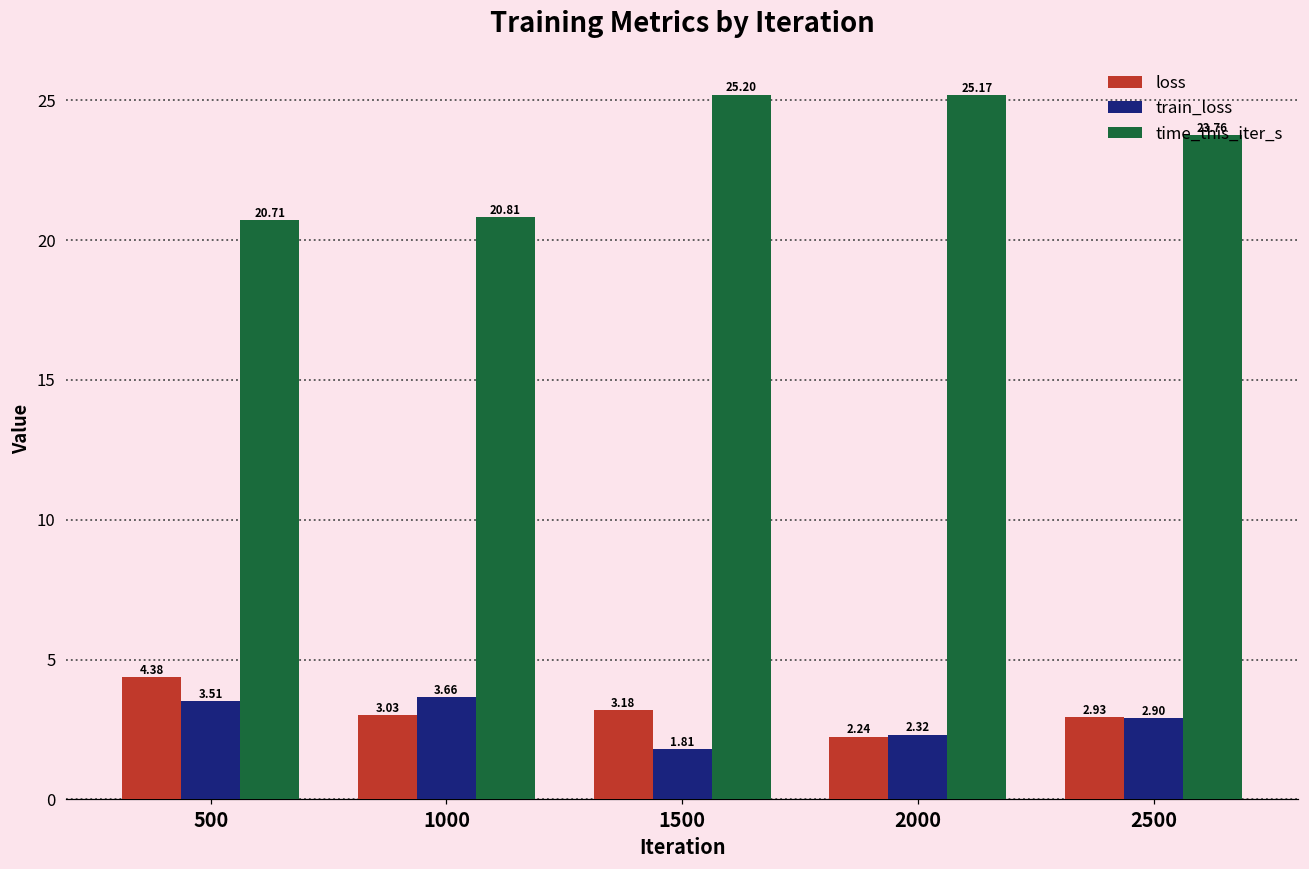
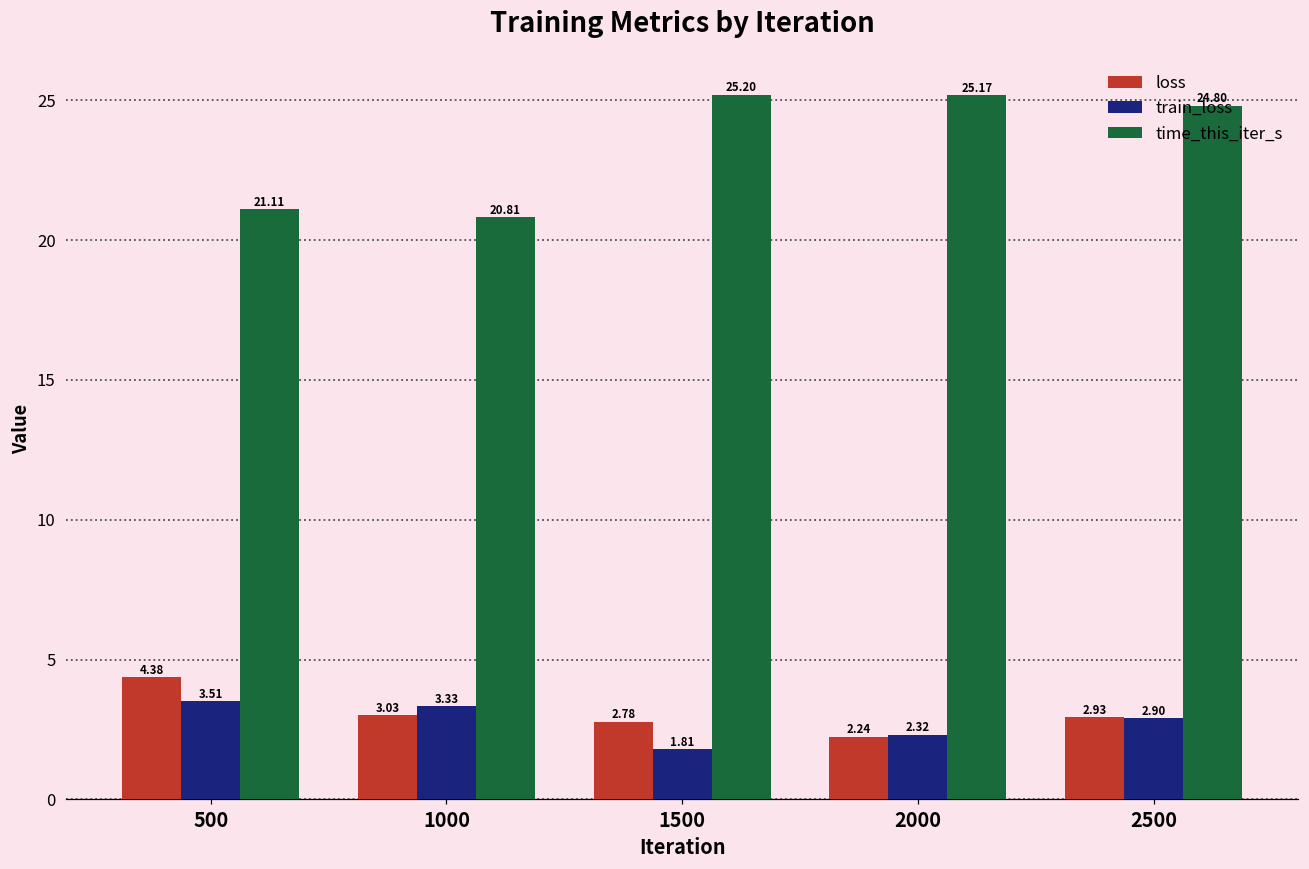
time_this_iter_s, 500: 20.71 -> 21.11
train_loss, 1000: 3.66 -> 3.33
loss, 1500: 3.18 -> 2.78
time_this_iter_s, 2500: 23.76 -> 24.80
